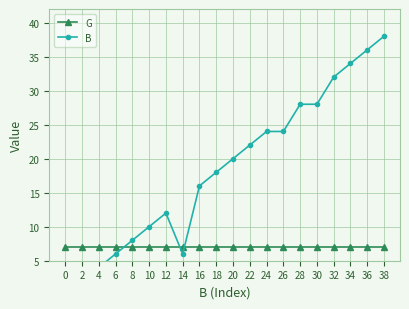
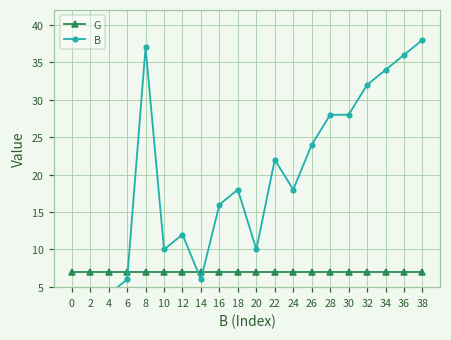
B, 8: 8 -> 37
B, 20: 20 -> 10
B, 24: 24 -> 18
